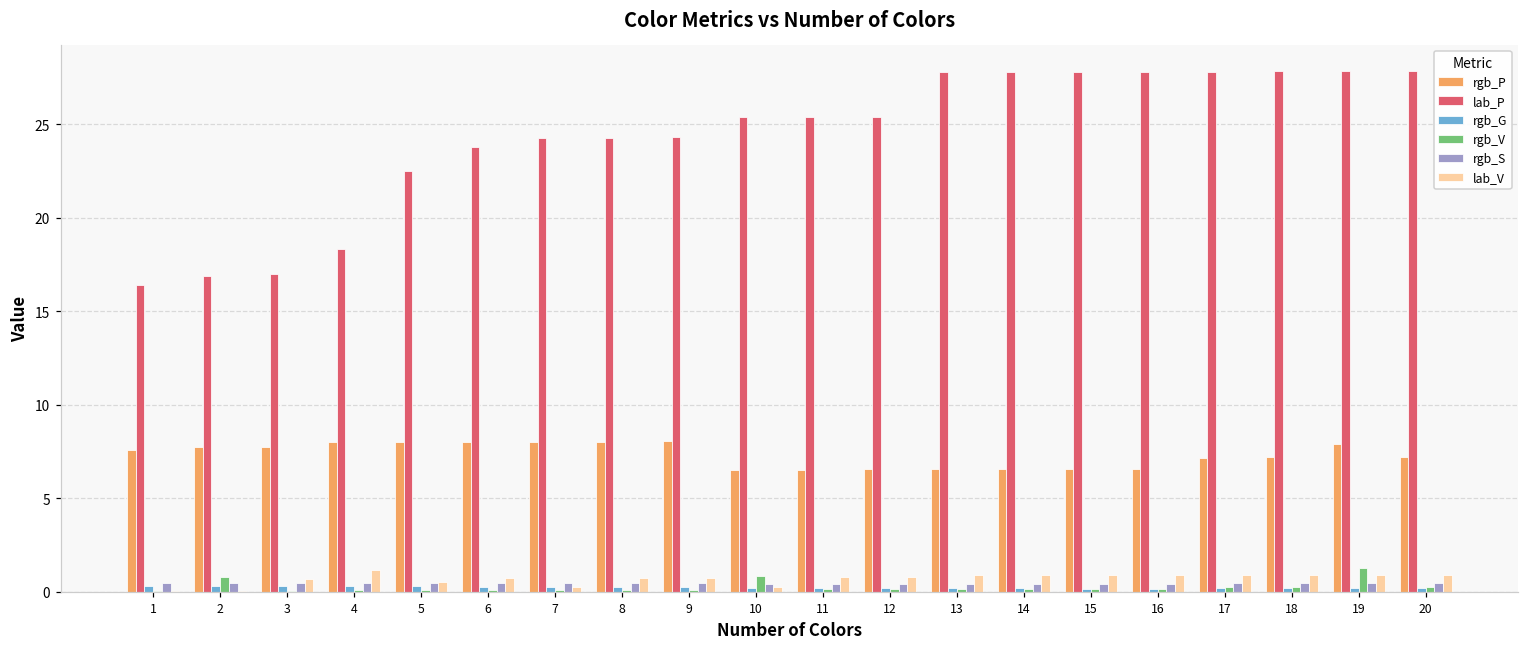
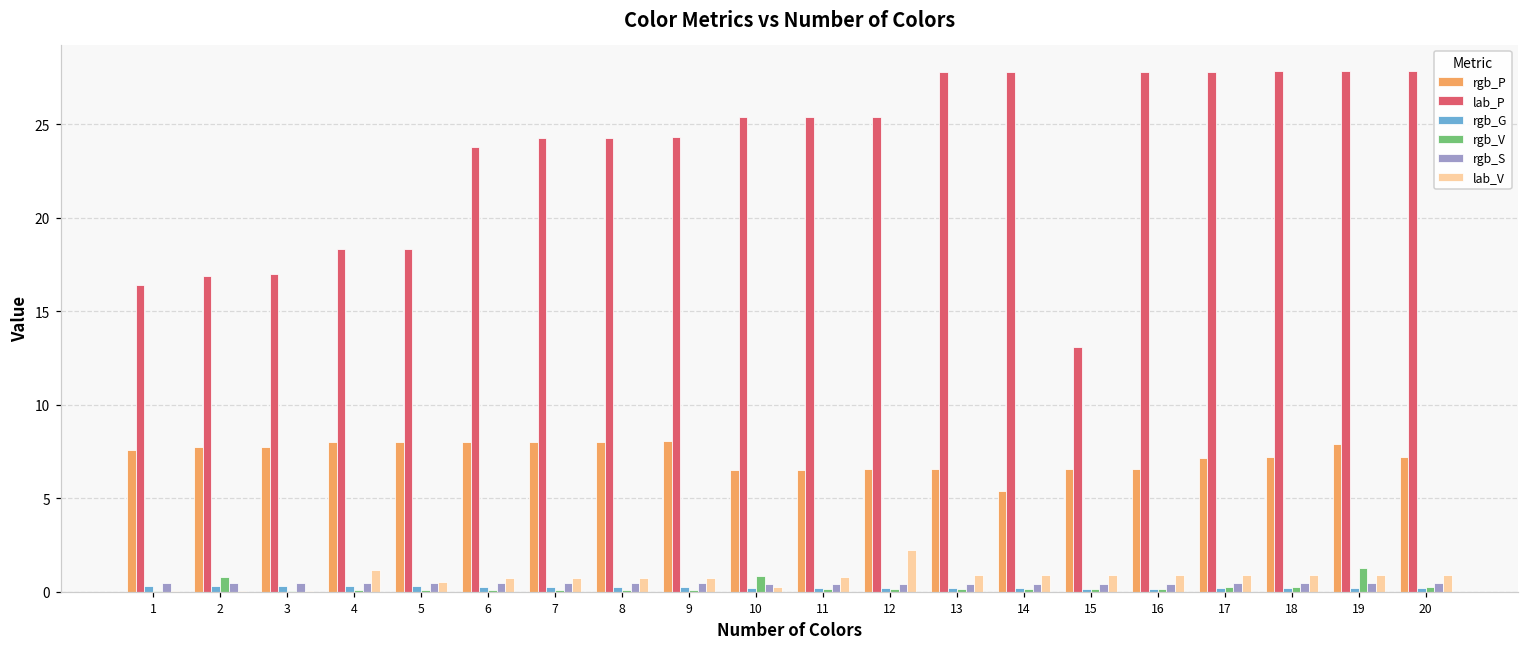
lab_V, 3: 0.7 -> 0.0
lab_P, 5: 22.5 -> 18.3
lab_V, 7: 0.3 -> 0.7
lab_V, 12: 0.8 -> 2.2
rgb_P, 14: 6.6 -> 5.4
lab_P, 15: 27.8 -> 13.1
